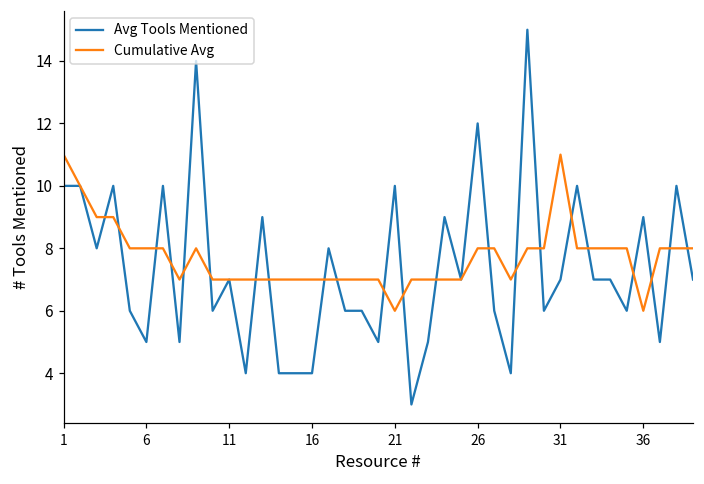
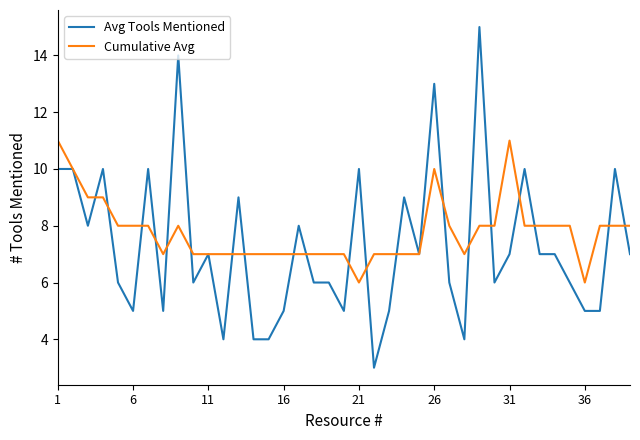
Avg Tools Mentioned, 16: 4 -> 5
Avg Tools Mentioned, 26: 12 -> 13
Cumulative Avg, 26: 8 -> 10
Avg Tools Mentioned, 36: 9 -> 5
